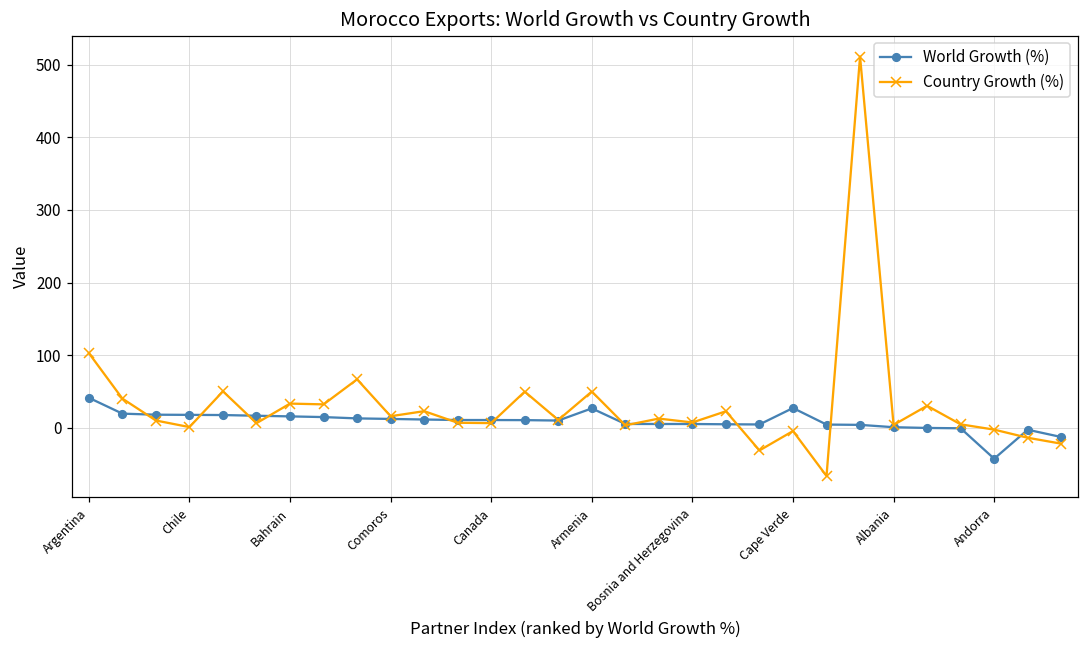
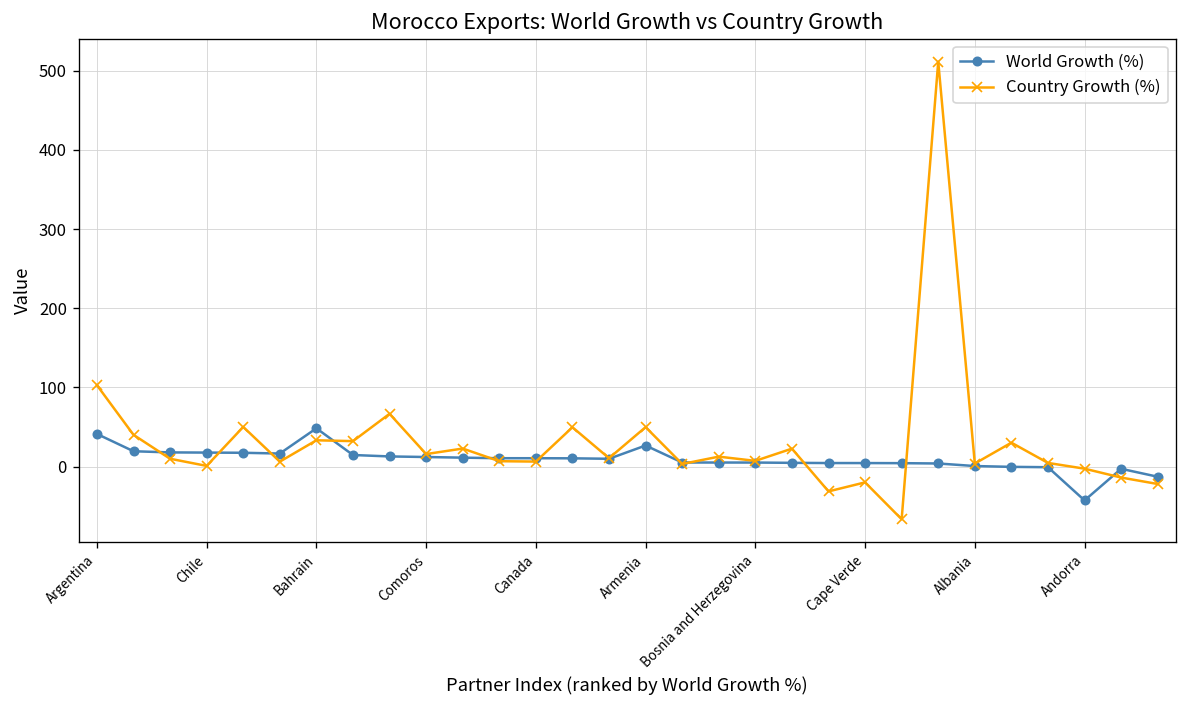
World Growth (%), Bahrain: 20 -> 50
World Growth (%), Cape Verde: 30 -> 0
Country Growth (%), Cape Verde: 0 -> -20
